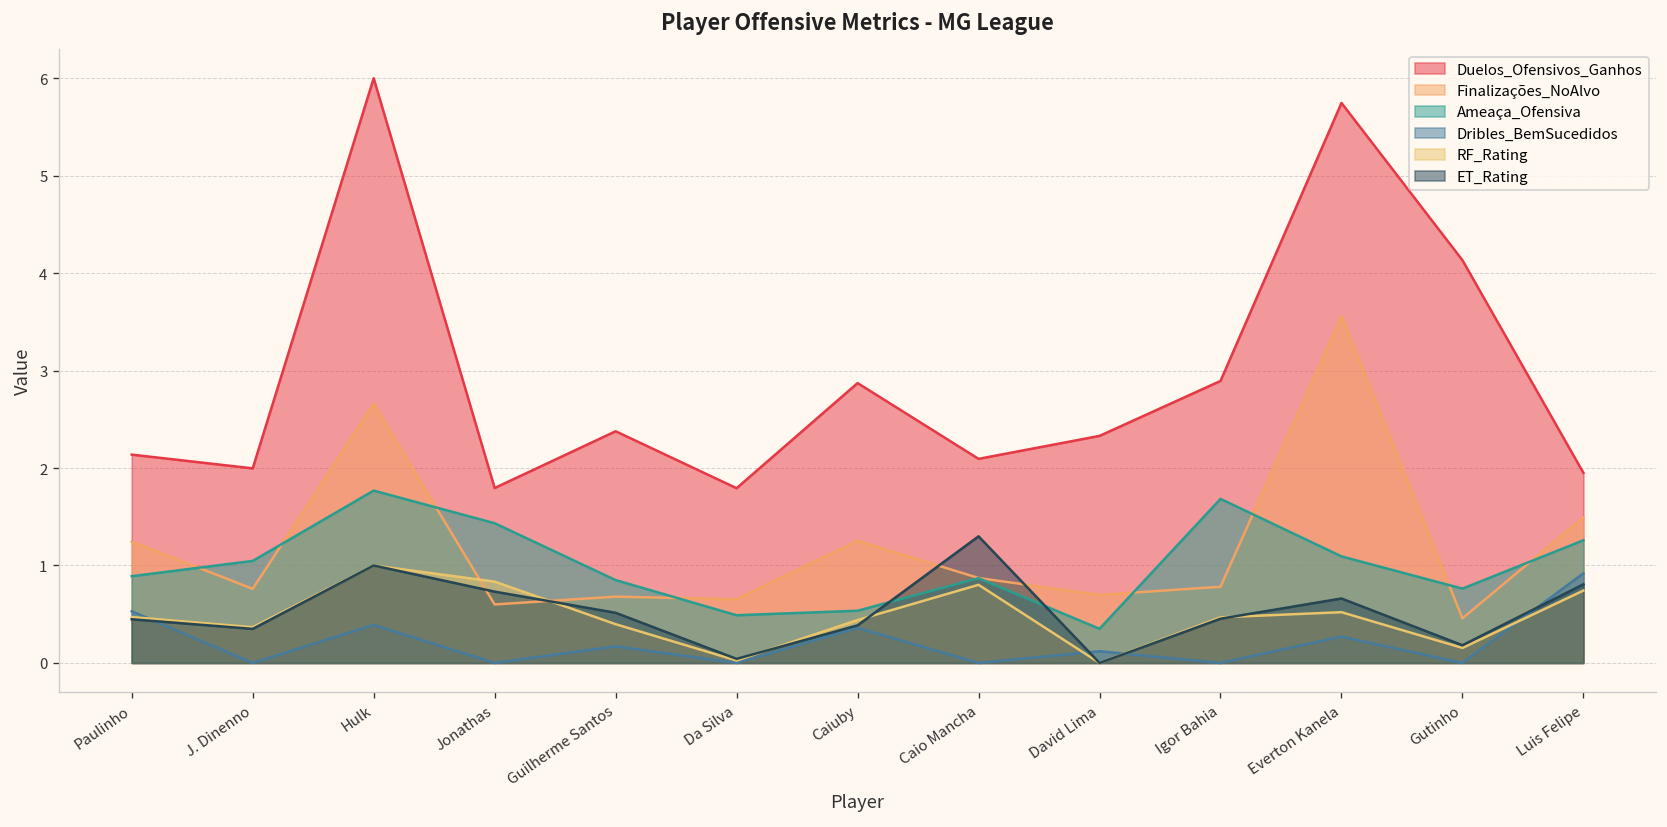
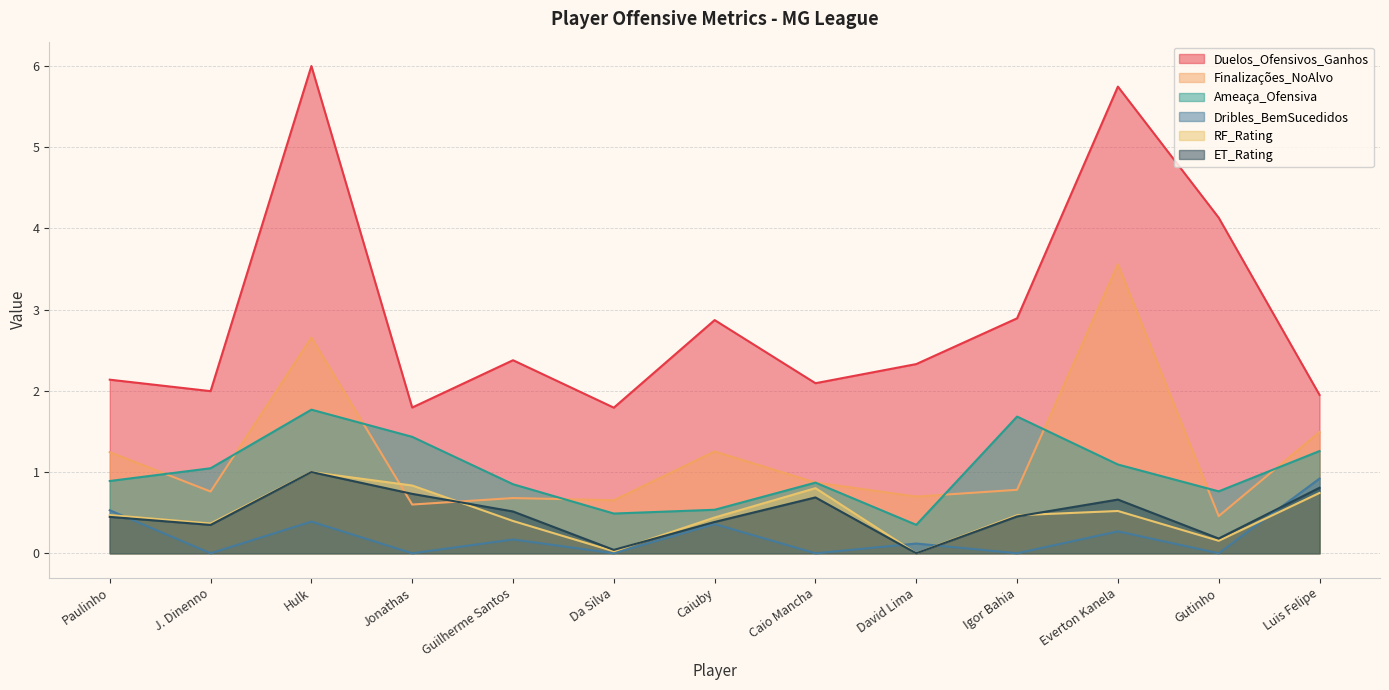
ET_Rating, Caio Mancha: 1.3 -> 0.7
